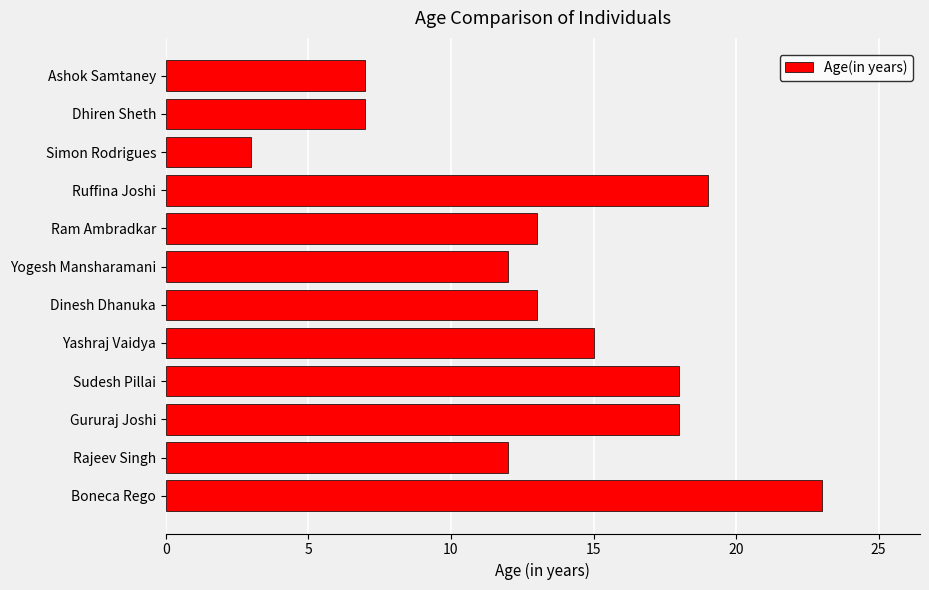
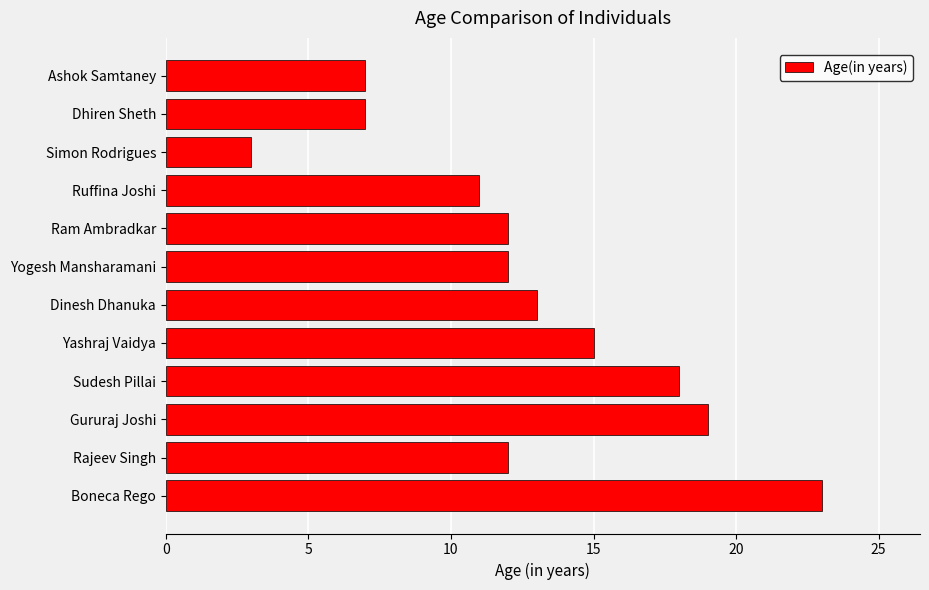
Ruffina Joshi: 19 -> 11
Ram Ambradkar: 13 -> 12
Gururaj Joshi: 18 -> 19
